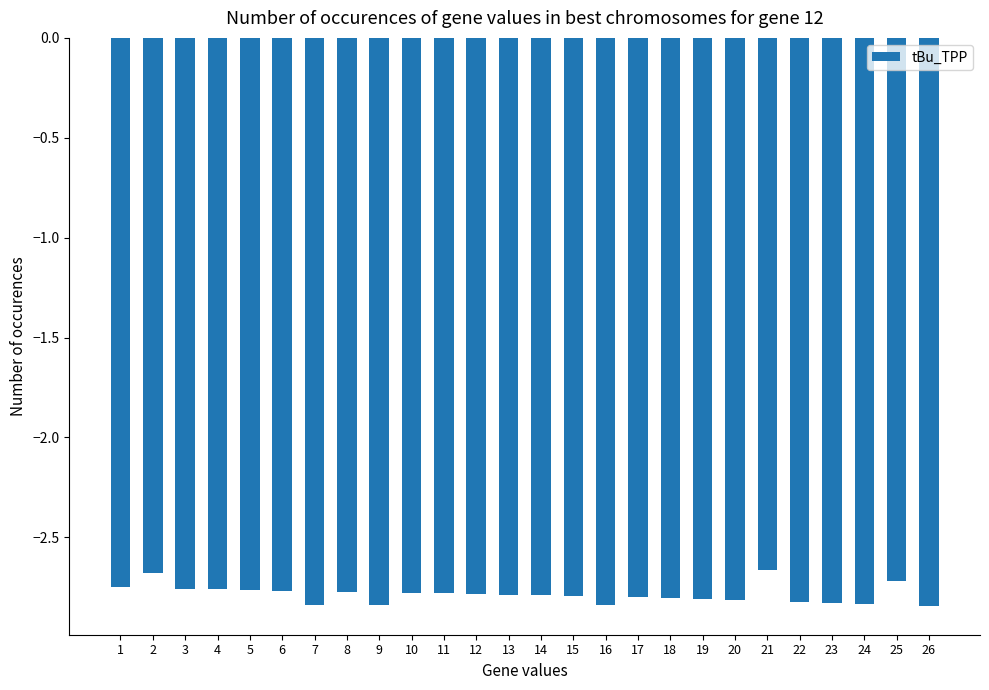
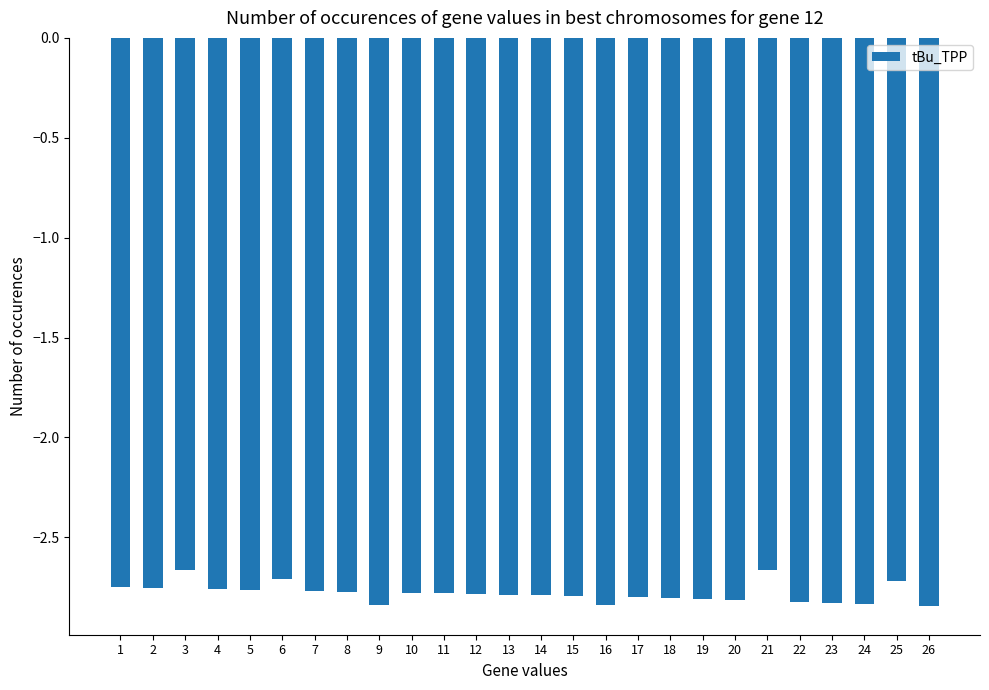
2: -2.68 -> -2.75
3: -2.76 -> -2.67
6: -2.77 -> -2.71
7: -2.84 -> -2.77
